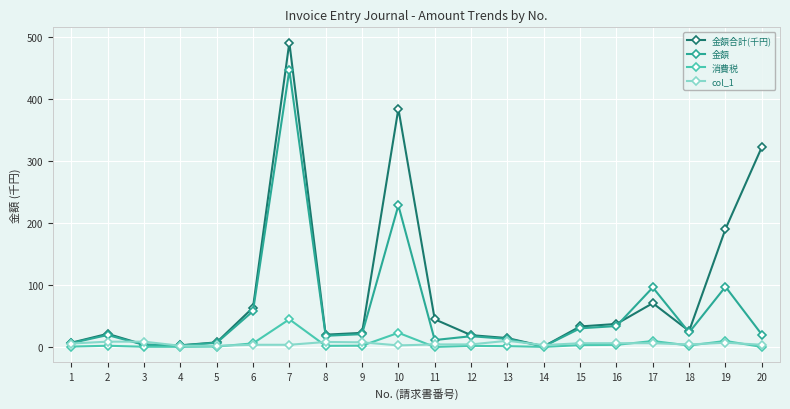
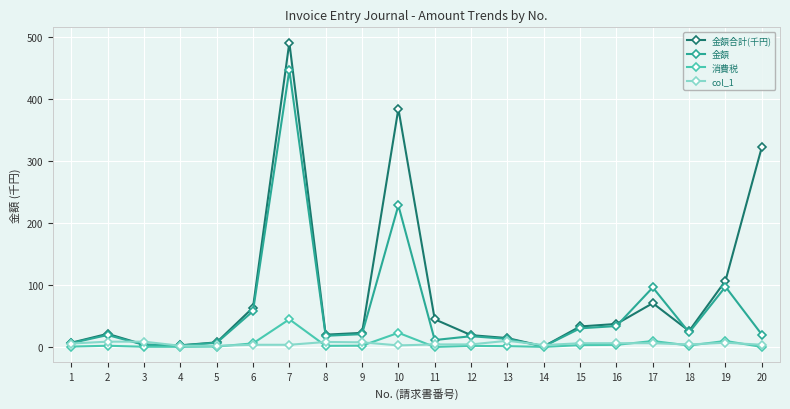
金額合計(千円), 19: 190 -> 110
